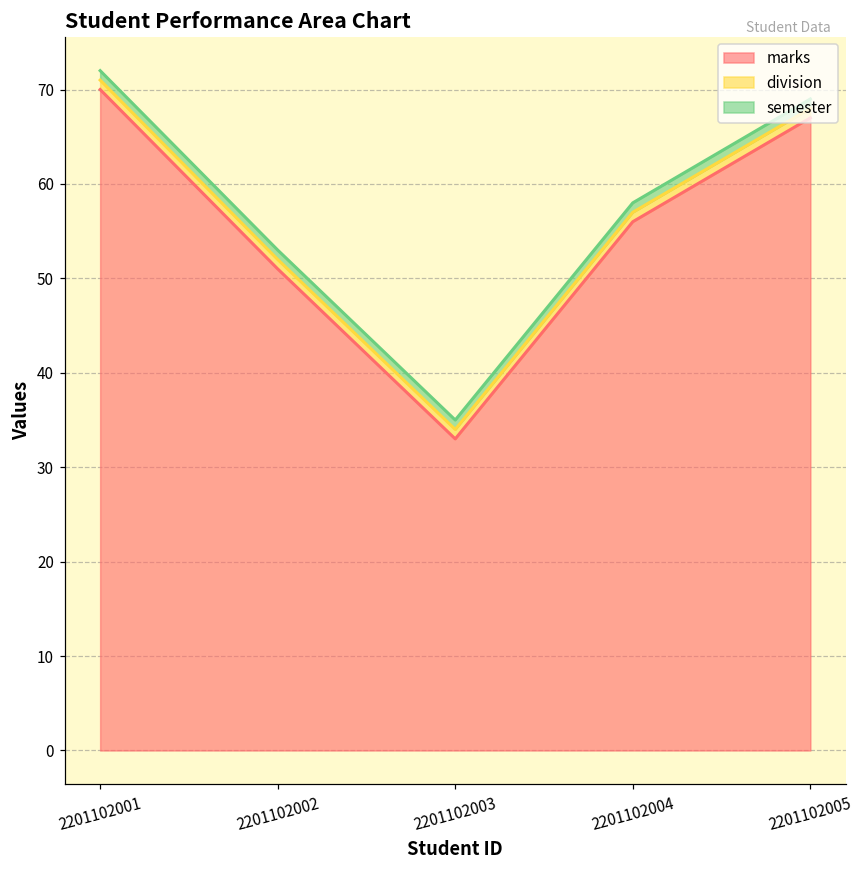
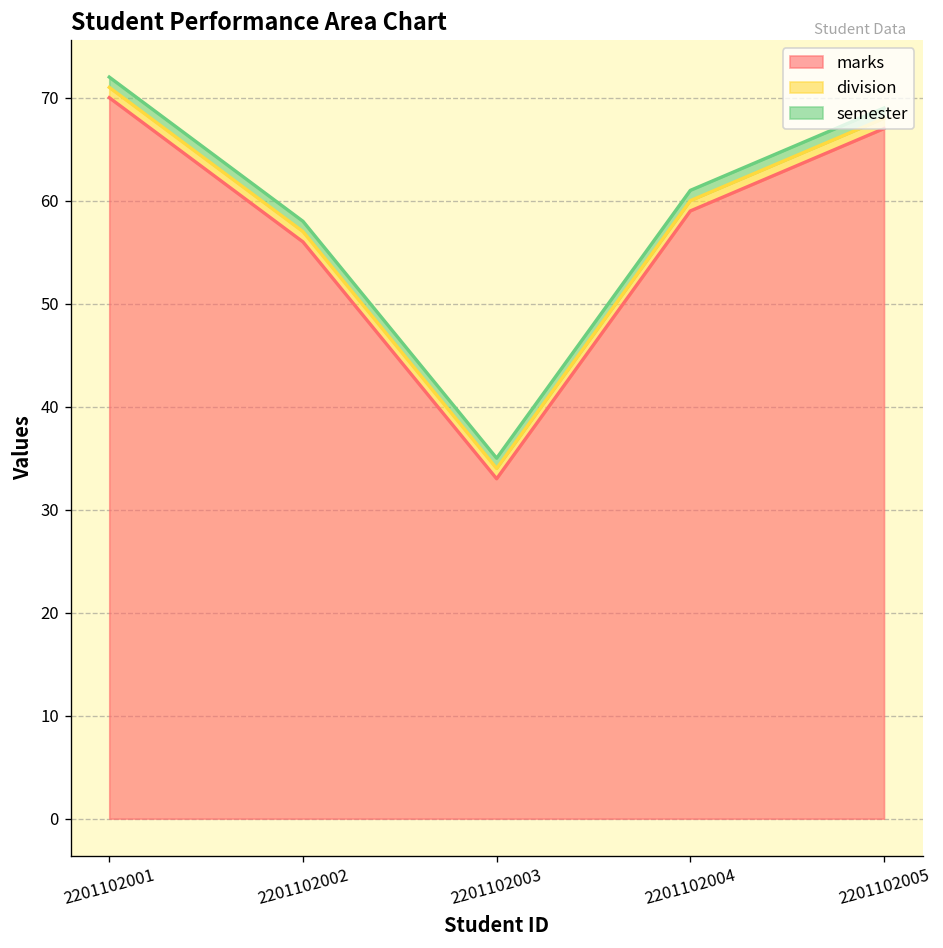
marks, 2201102002: 51 -> 56
marks, 2201102004: 56 -> 59
